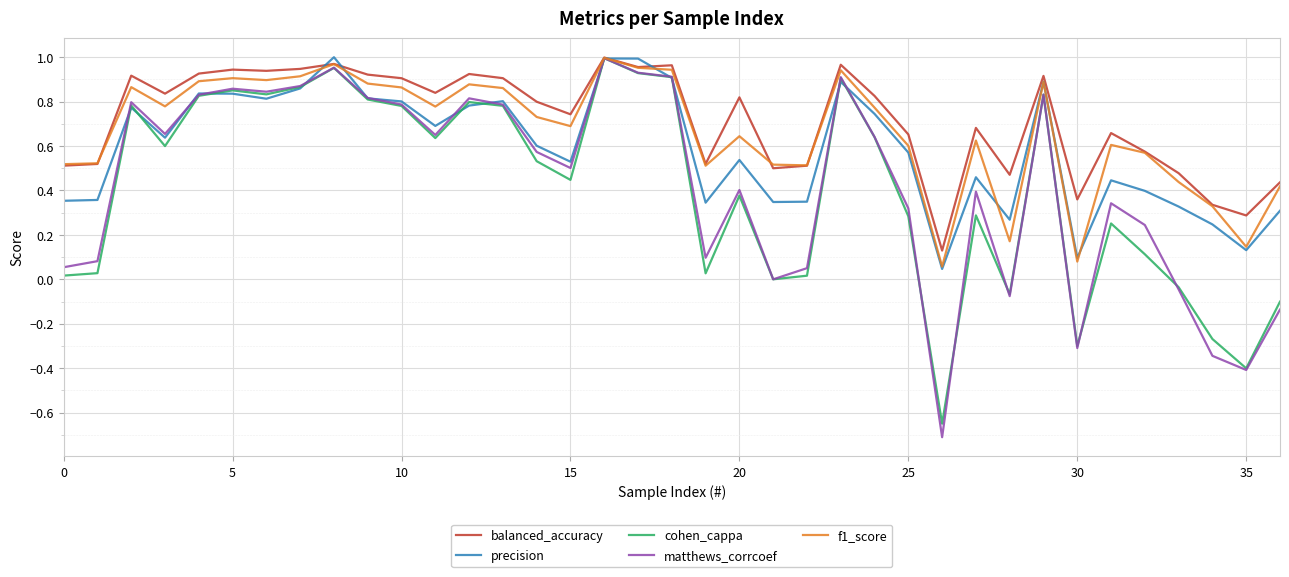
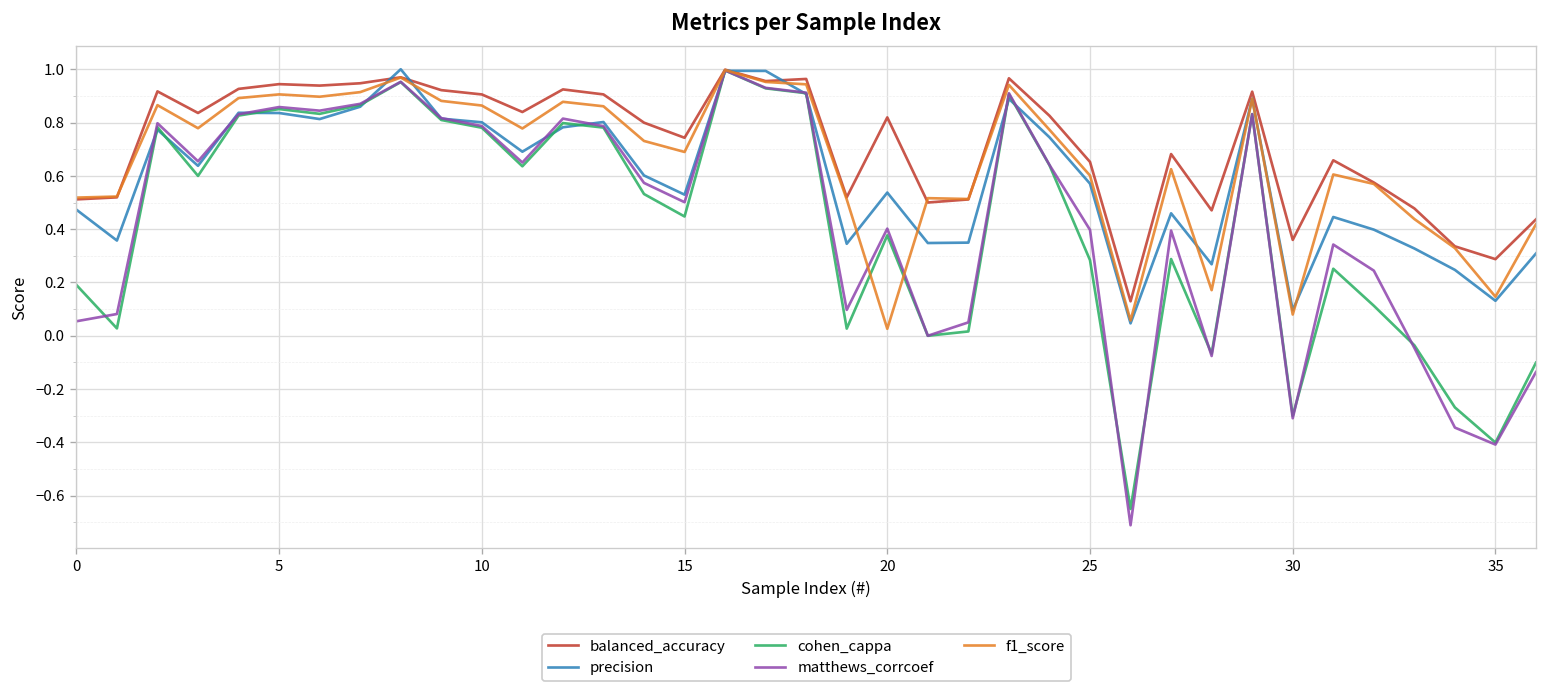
precision, 0: 0.35 -> 0.47
cohen_cappa, 0: 0.02 -> 0.19
f1_score, 20: 0.64 -> 0.03
matthews_corrcoef, 25: 0.32 -> 0.40
